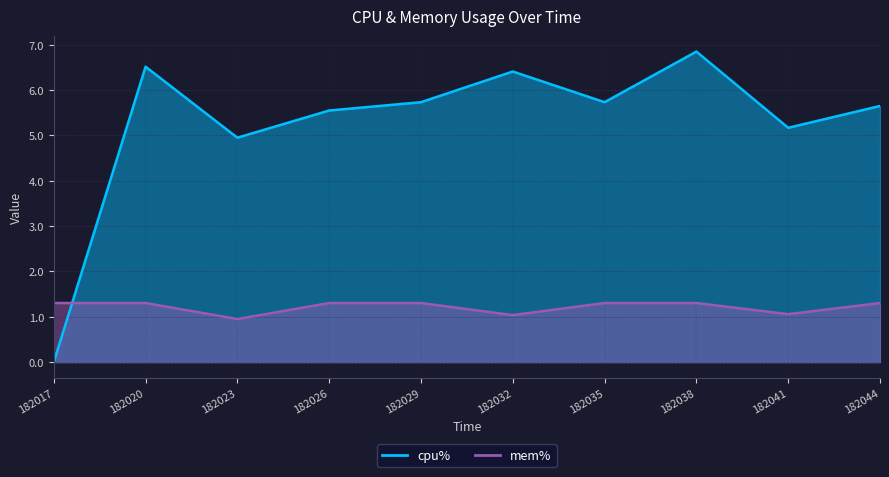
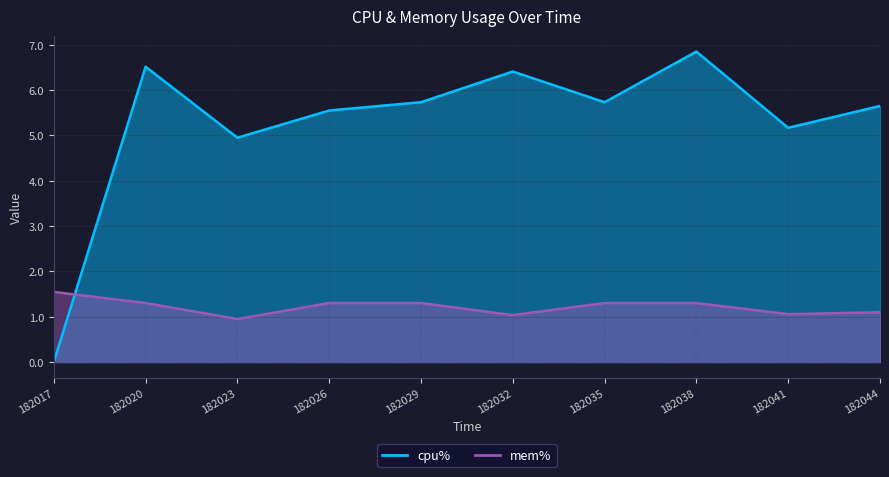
mem%, 182017: 1.3 -> 1.5
mem%, 182044: 1.3 -> 1.1
